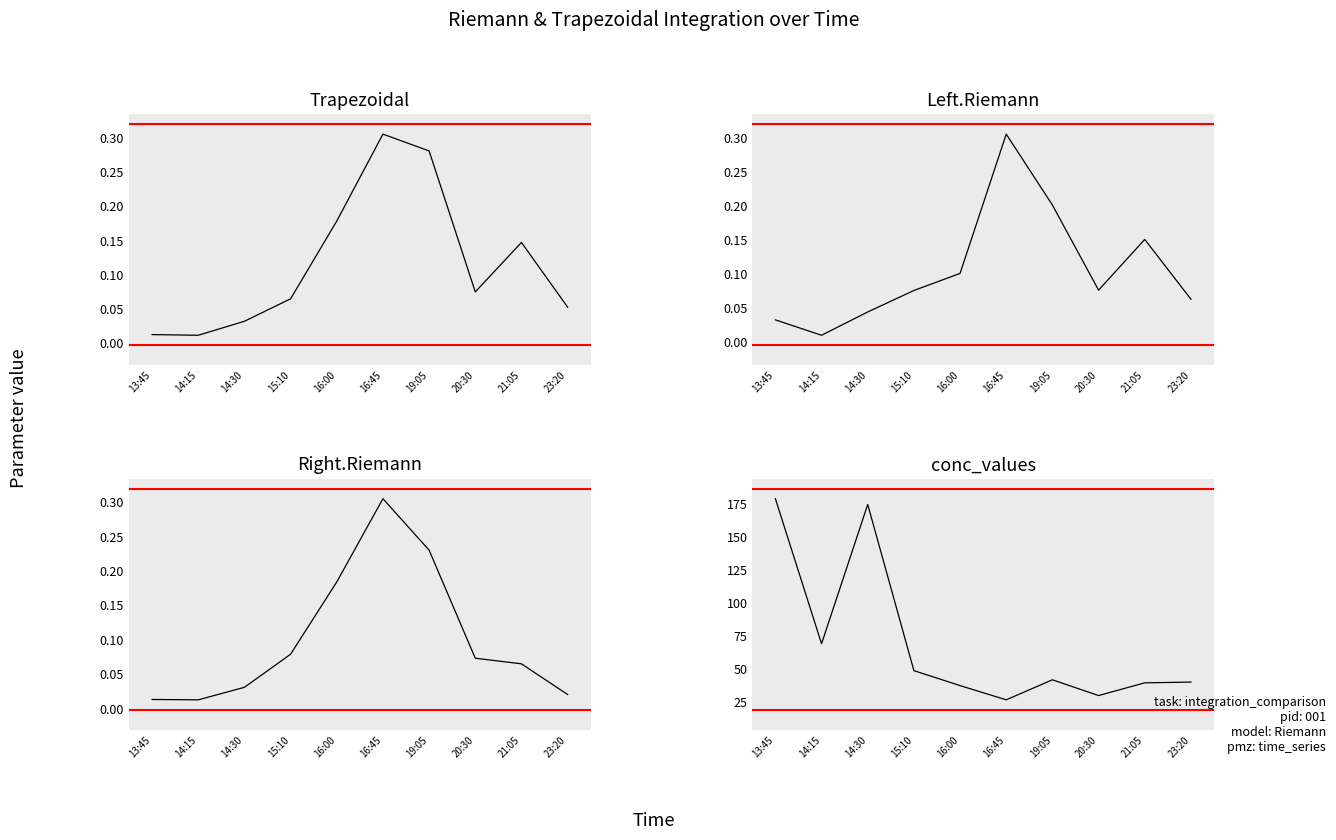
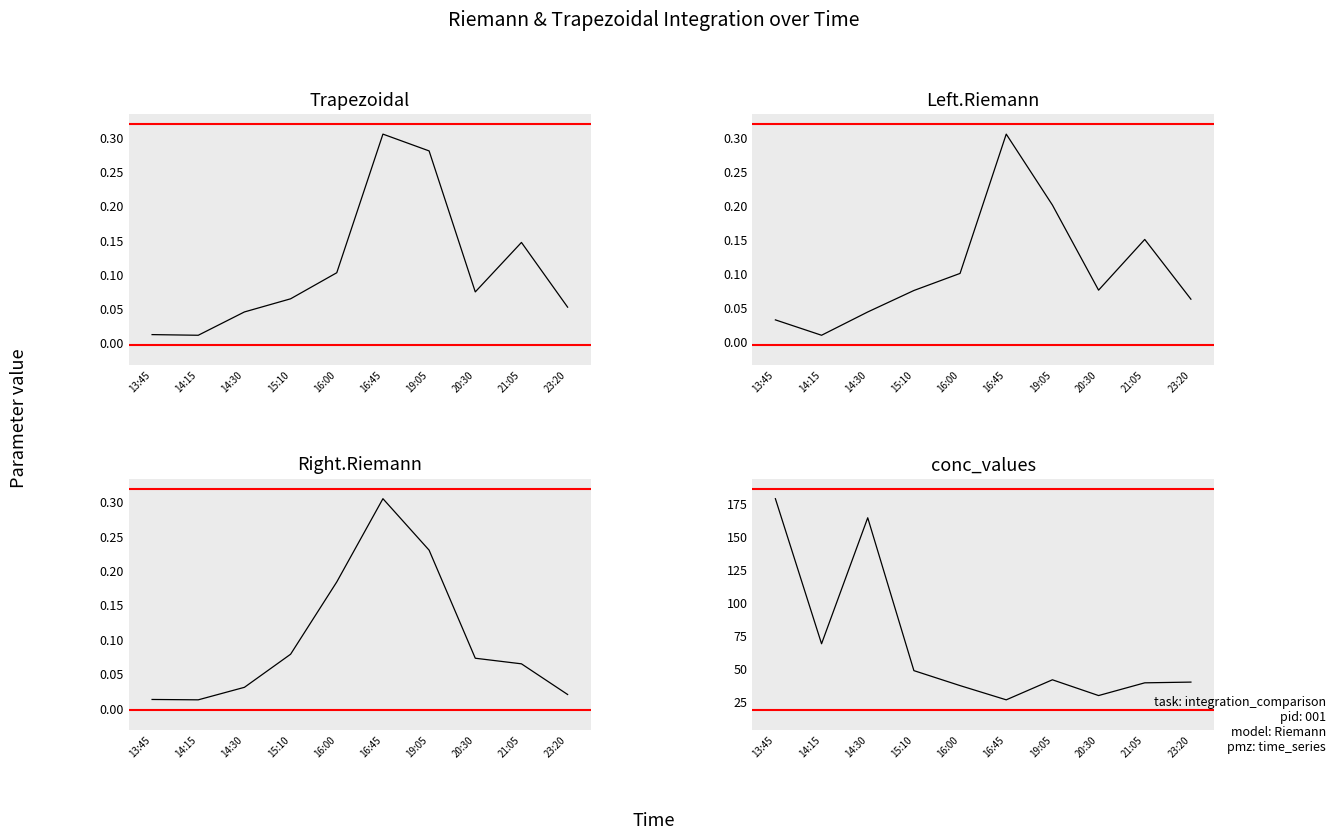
Trapezoidal, 14:30: 0.03 -> 0.05
Trapezoidal, 16:00: 0.18 -> 0.10
conc_values, 14:30: 174 -> 164
